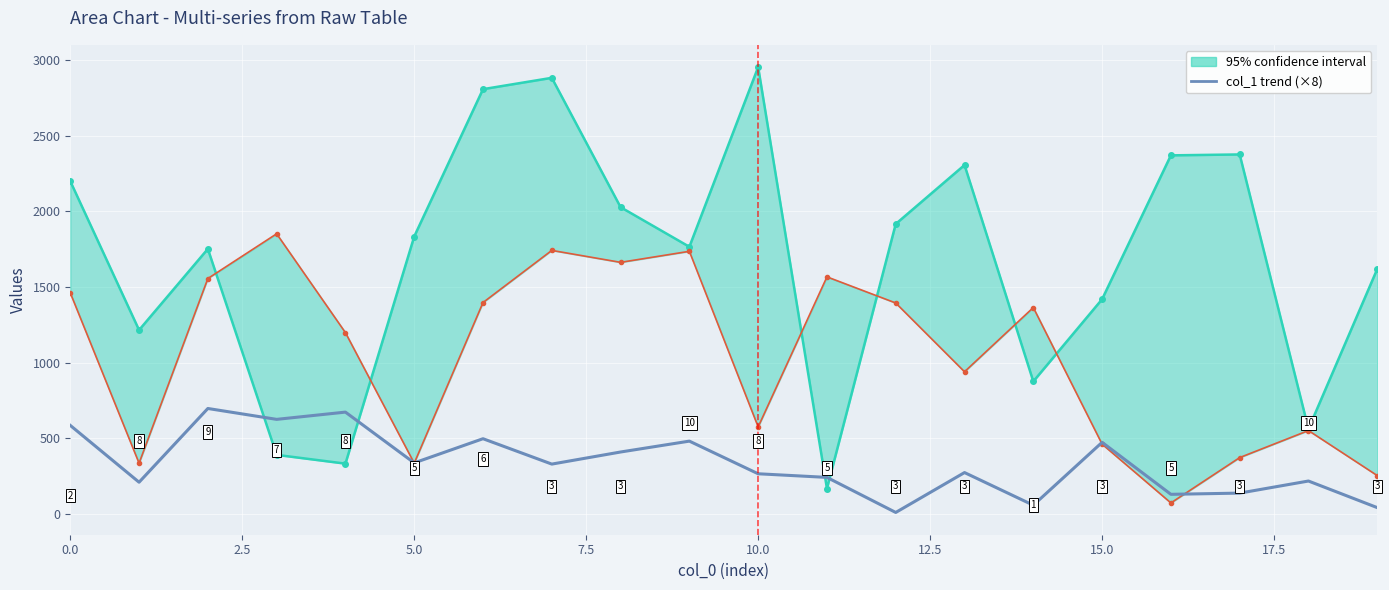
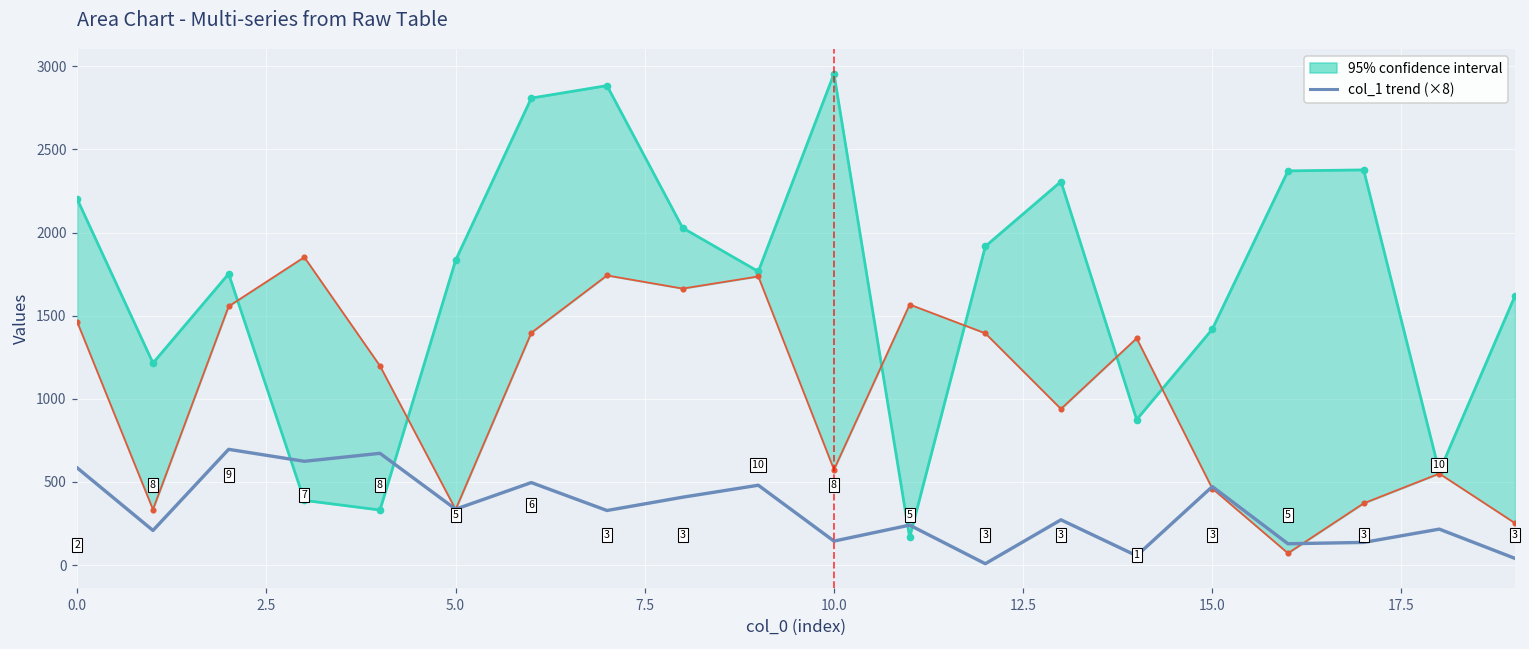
col_1 trend (×8), 10.0: 260 -> 140
